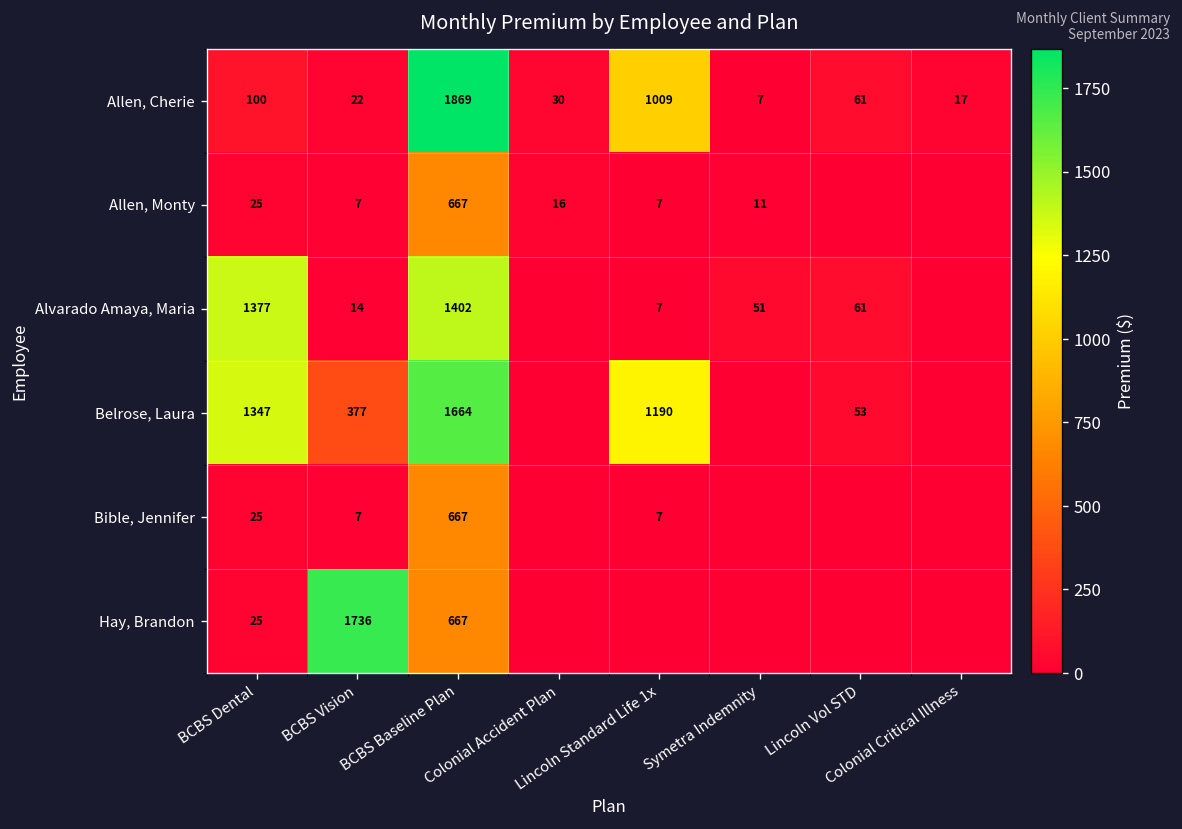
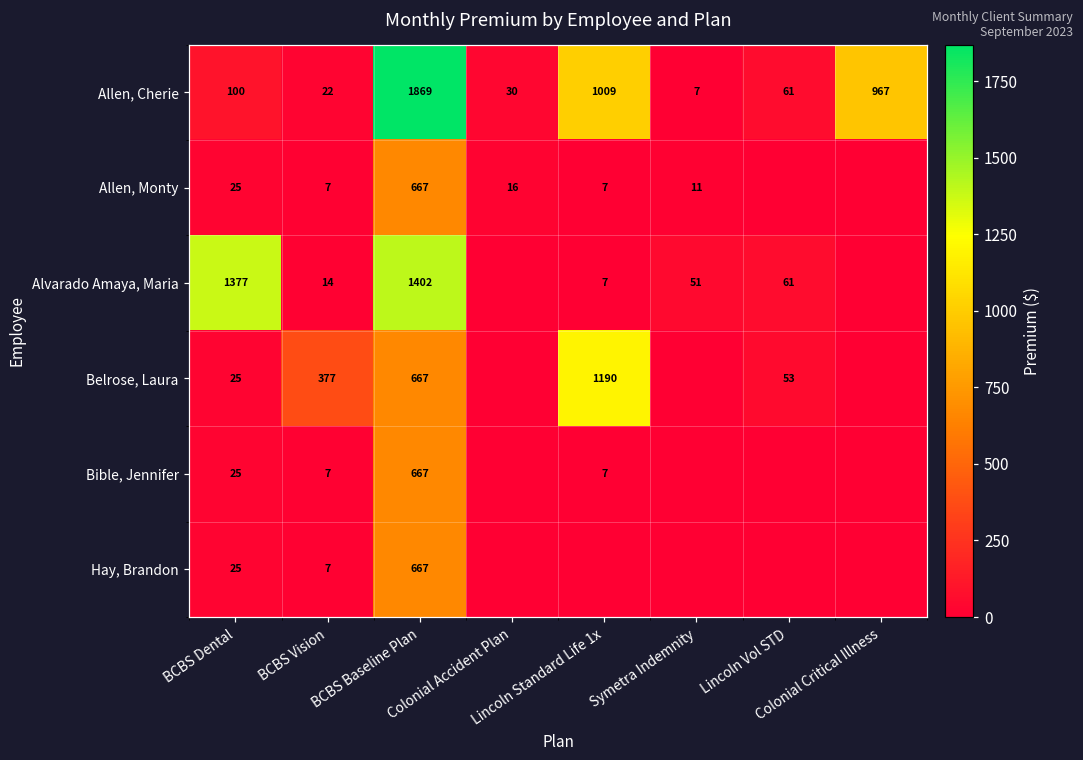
Allen, Cherie, Colonial Critical Illness: 17 -> 967
Belrose, Laura, BCBS Dental: 1347 -> 25
Belrose, Laura, BCBS Baseline Plan: 1664 -> 667
Hay, Brandon, BCBS Vision: 1736 -> 7
